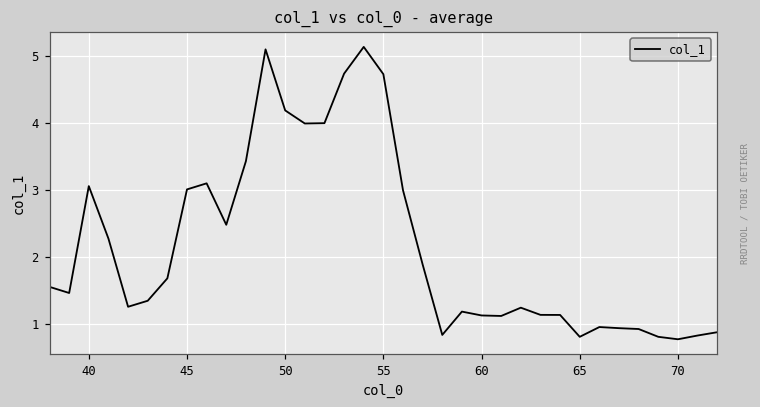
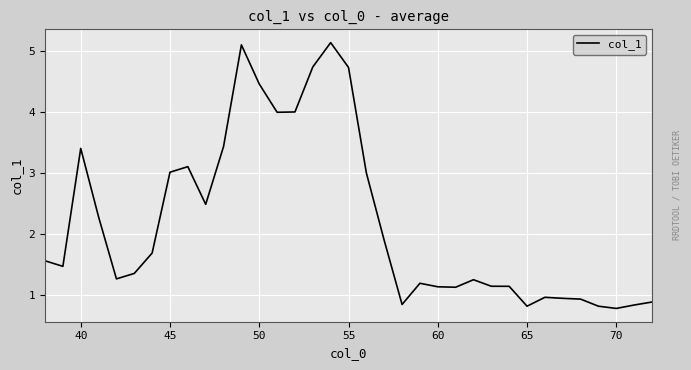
40: 3.1 -> 3.4
50: 4.2 -> 4.5
